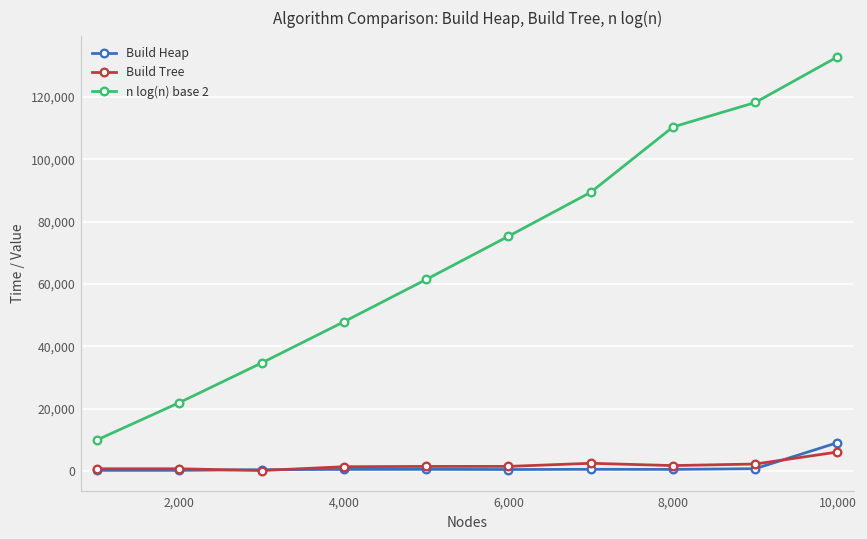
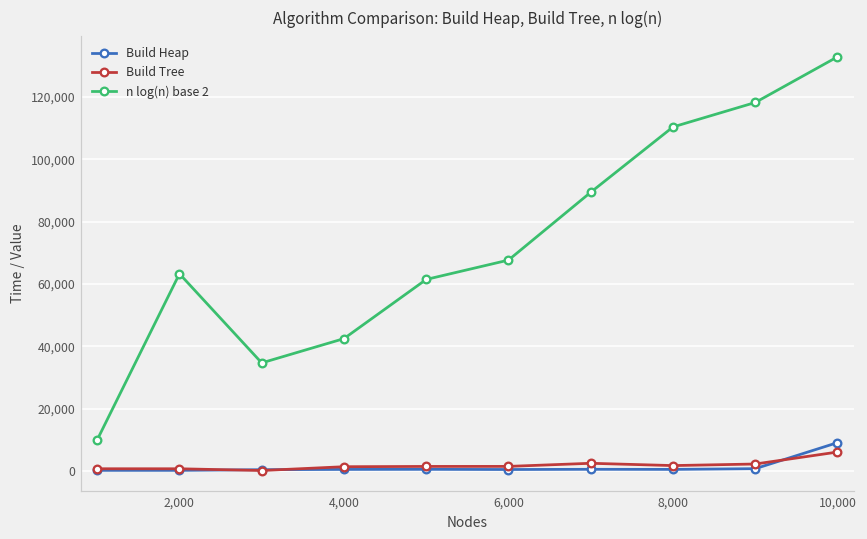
n log(n) base 2, 2,000: 22,000 -> 63,000
n log(n) base 2, 4,000: 48,000 -> 42,000
n log(n) base 2, 6,000: 75,000 -> 68,000
